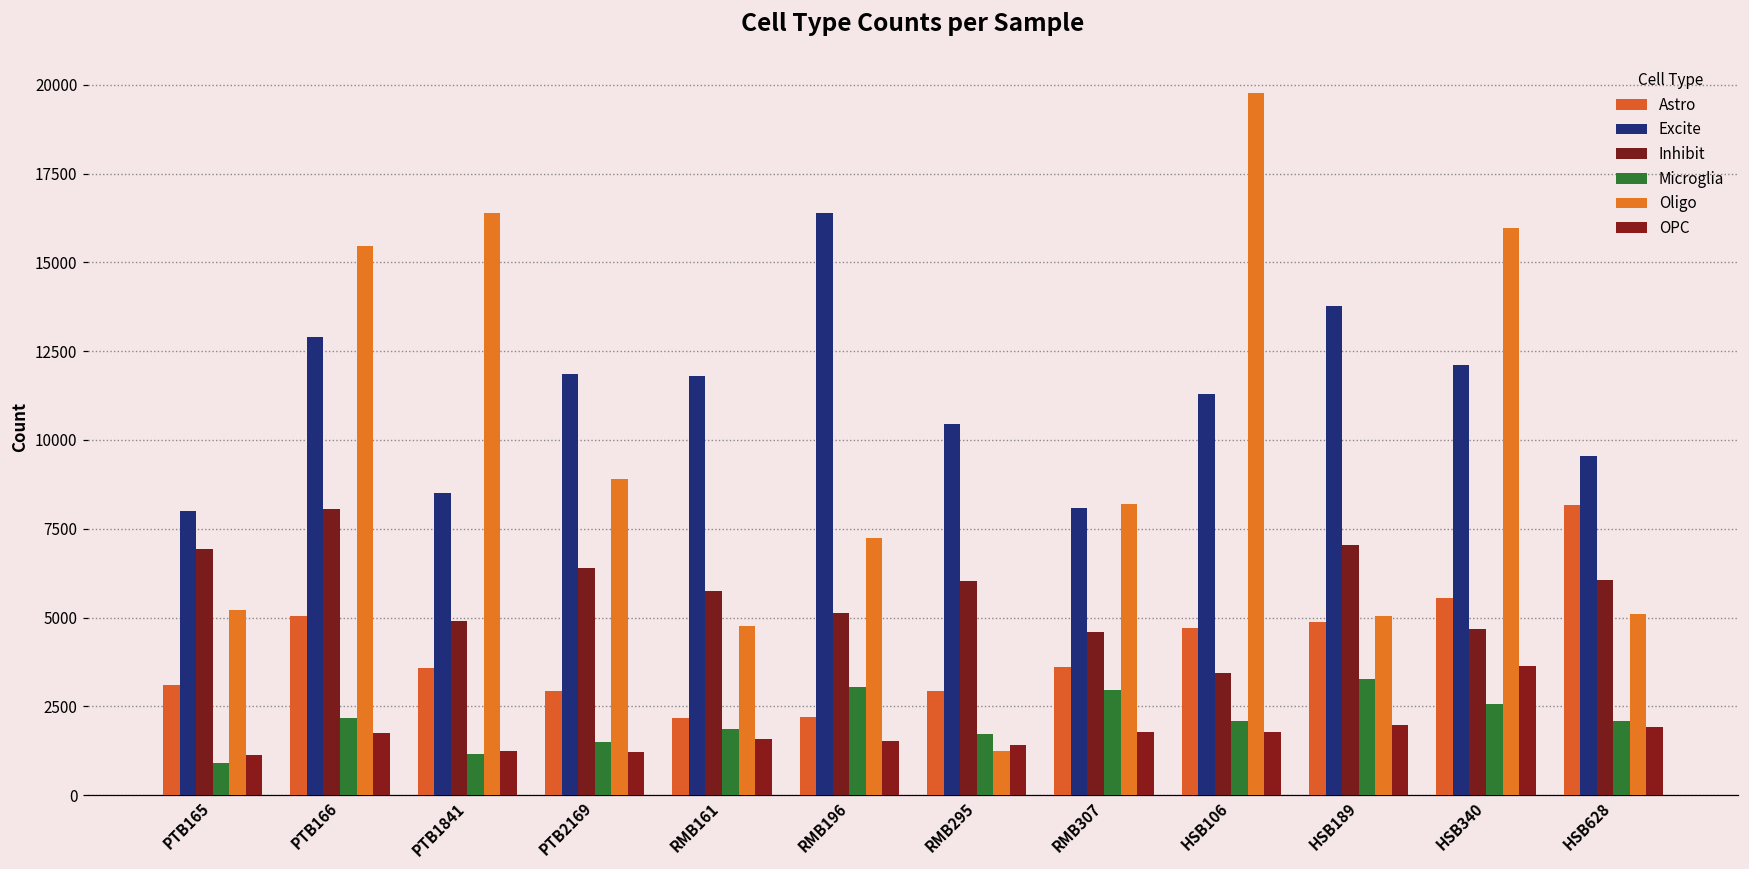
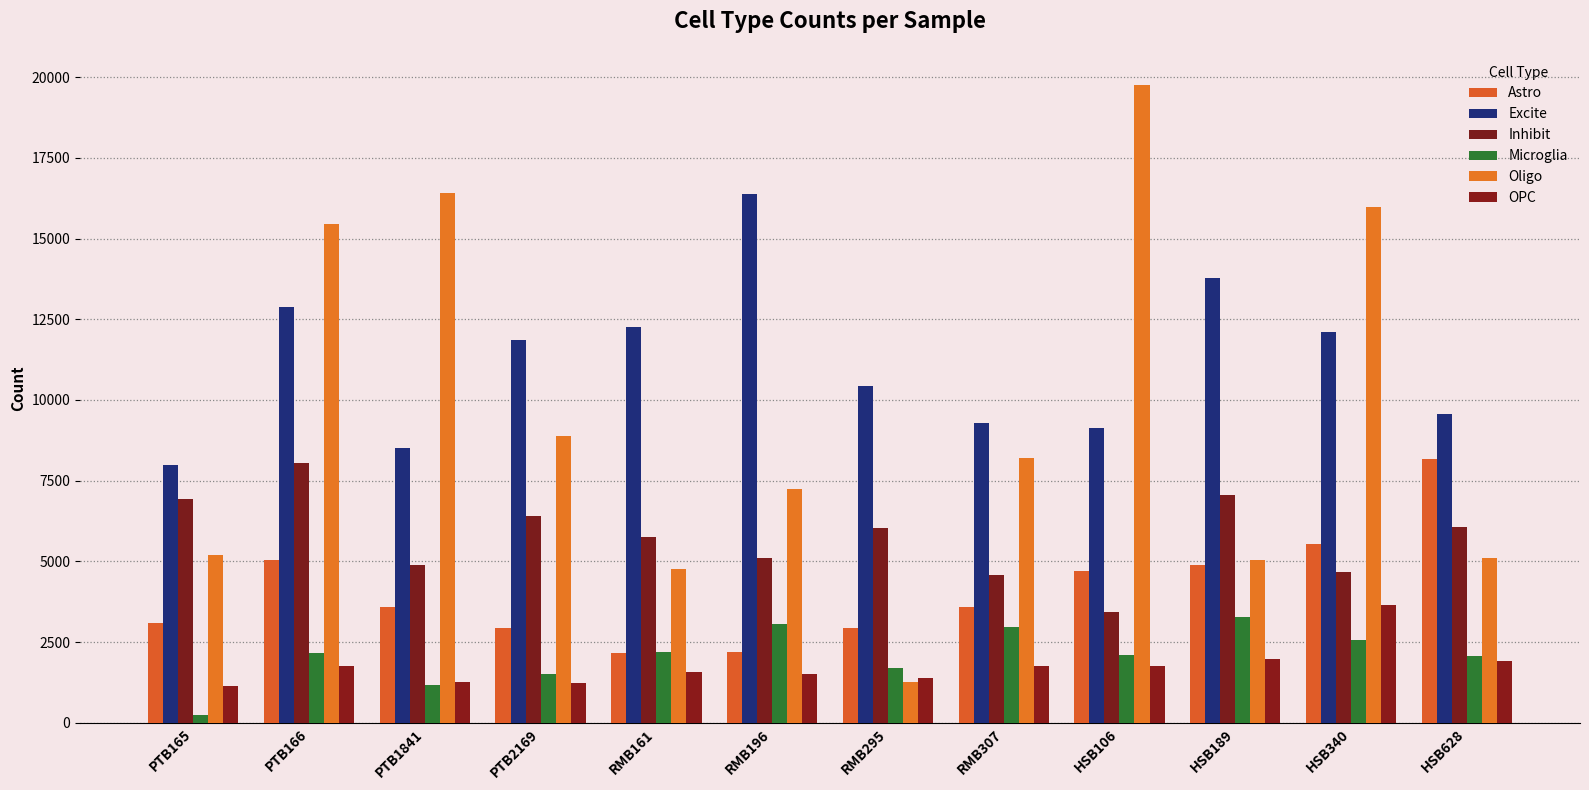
Microglia, PTB165: 900 -> 300
Excite, RMB161: 11800 -> 12300
Microglia, RMB161: 1900 -> 2200
Excite, RMB307: 8100 -> 9300
Excite, HSB106: 11300 -> 9100
